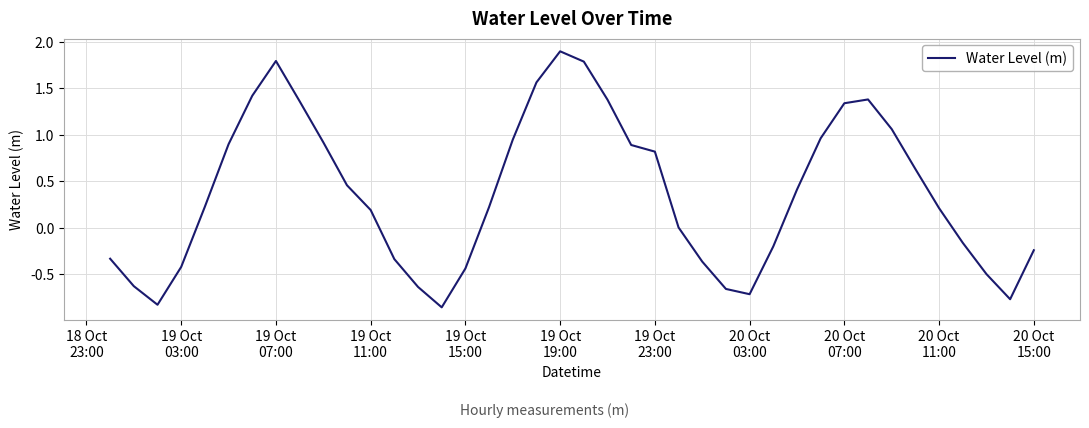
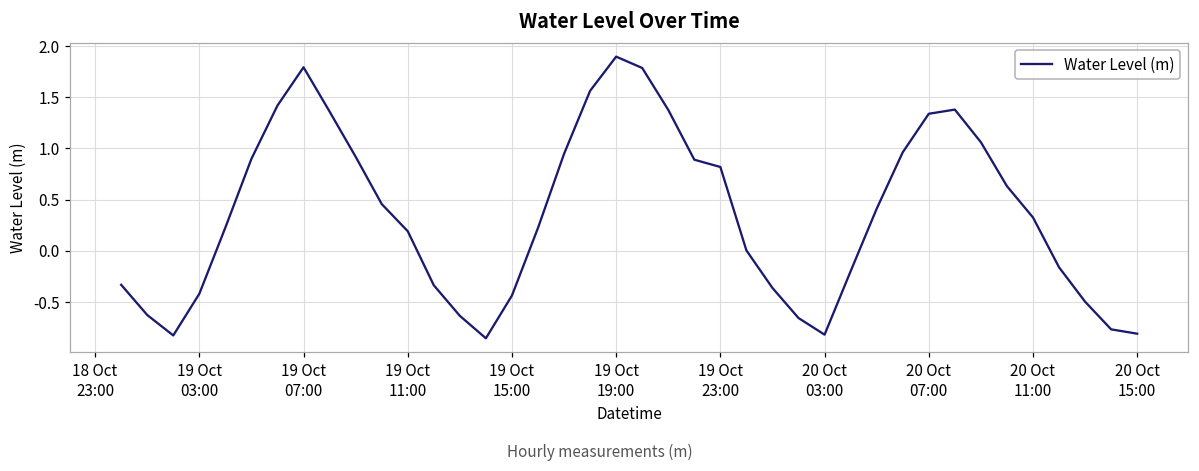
20 Oct 03:00: -0.7 -> -0.8
20 Oct 11:00: 0.2 -> 0.3
20 Oct 15:00: -0.2 -> -0.8
